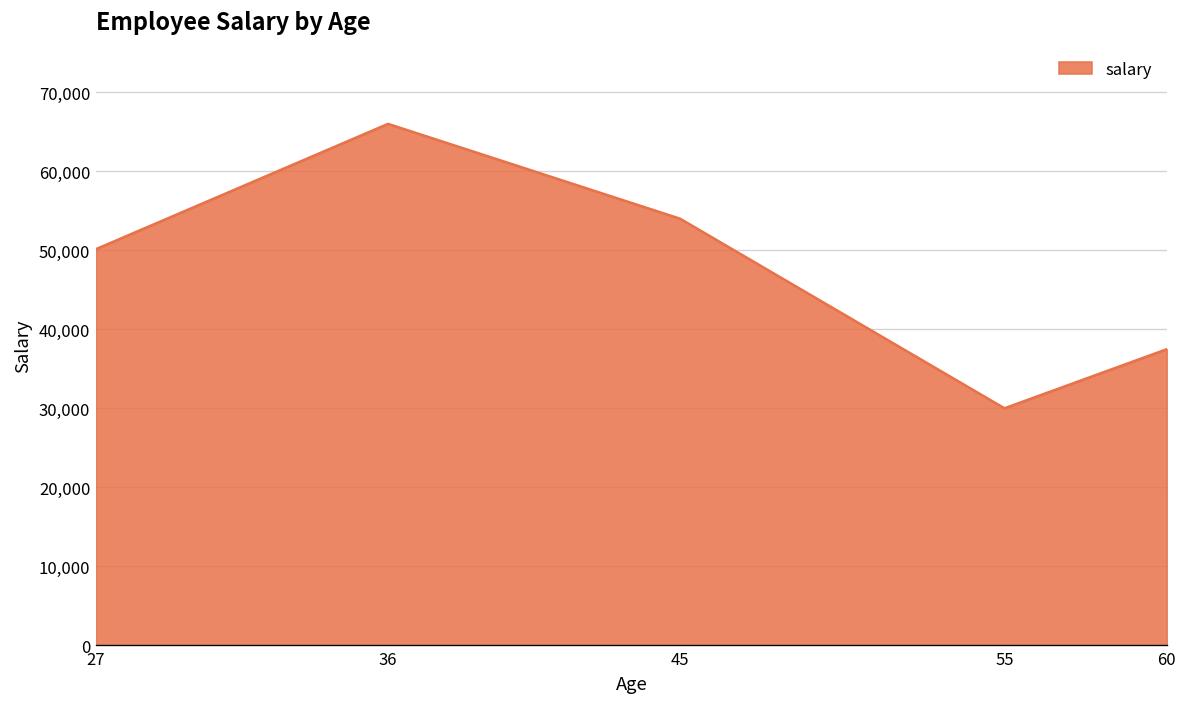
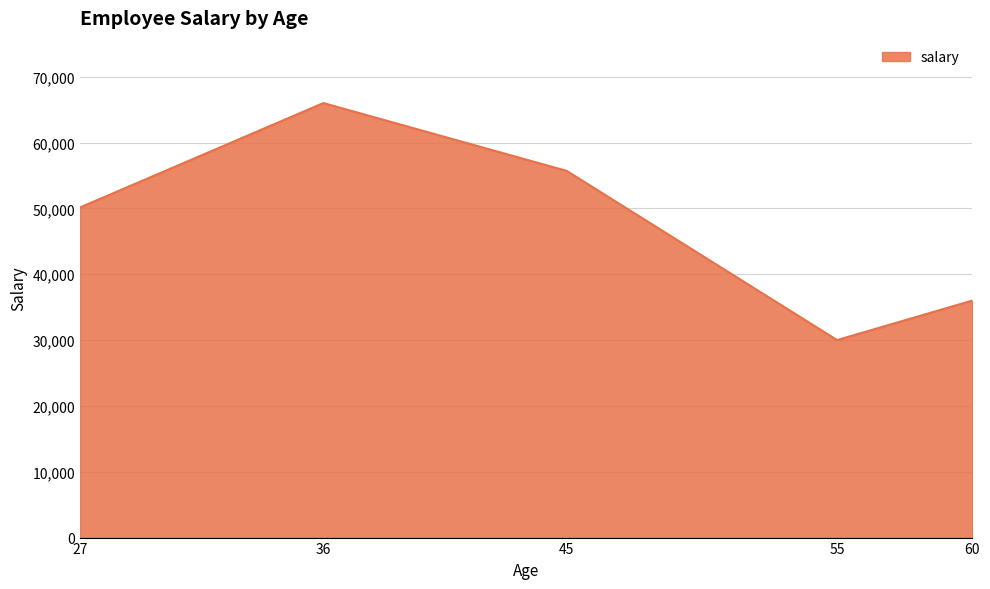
45: 54,000 -> 56,000
60: 37,000 -> 36,000
